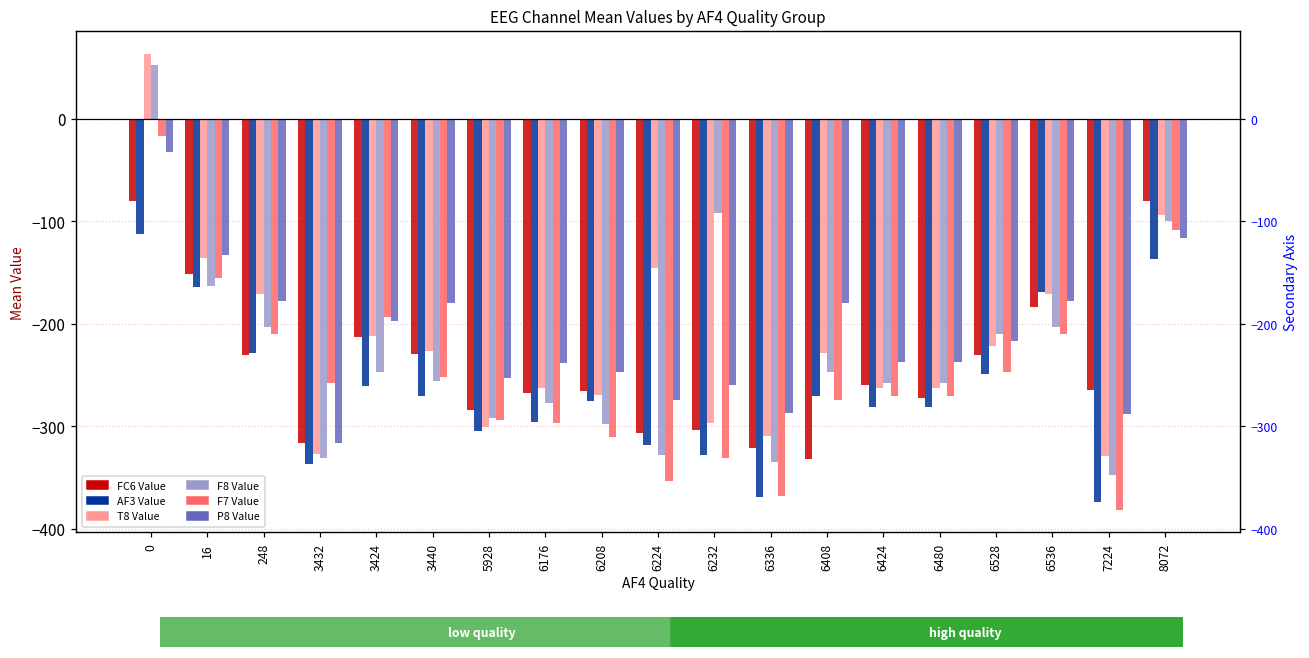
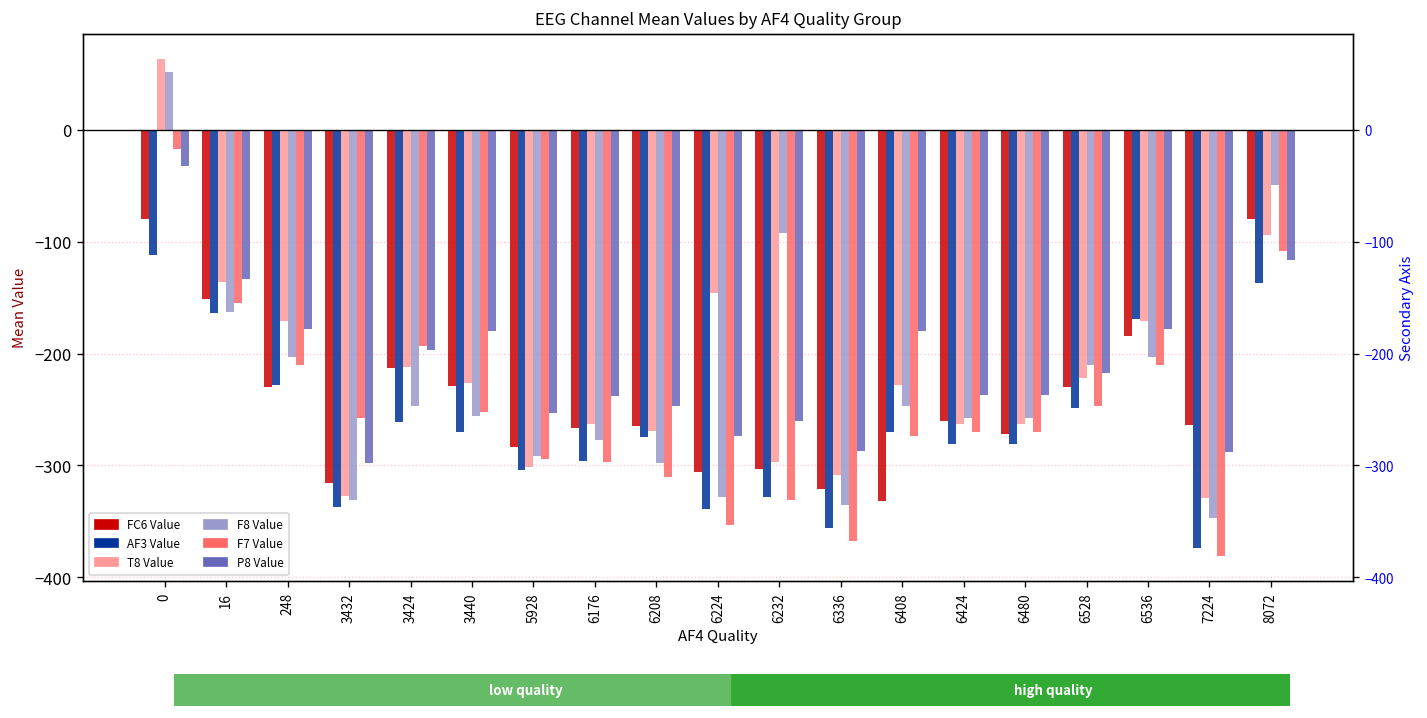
P8 Value, 3432: -320 -> -300
AF3 Value, 6224: -320 -> -340
AF3 Value, 6336: -370 -> -360
F8 Value, 8072: -100 -> -50
